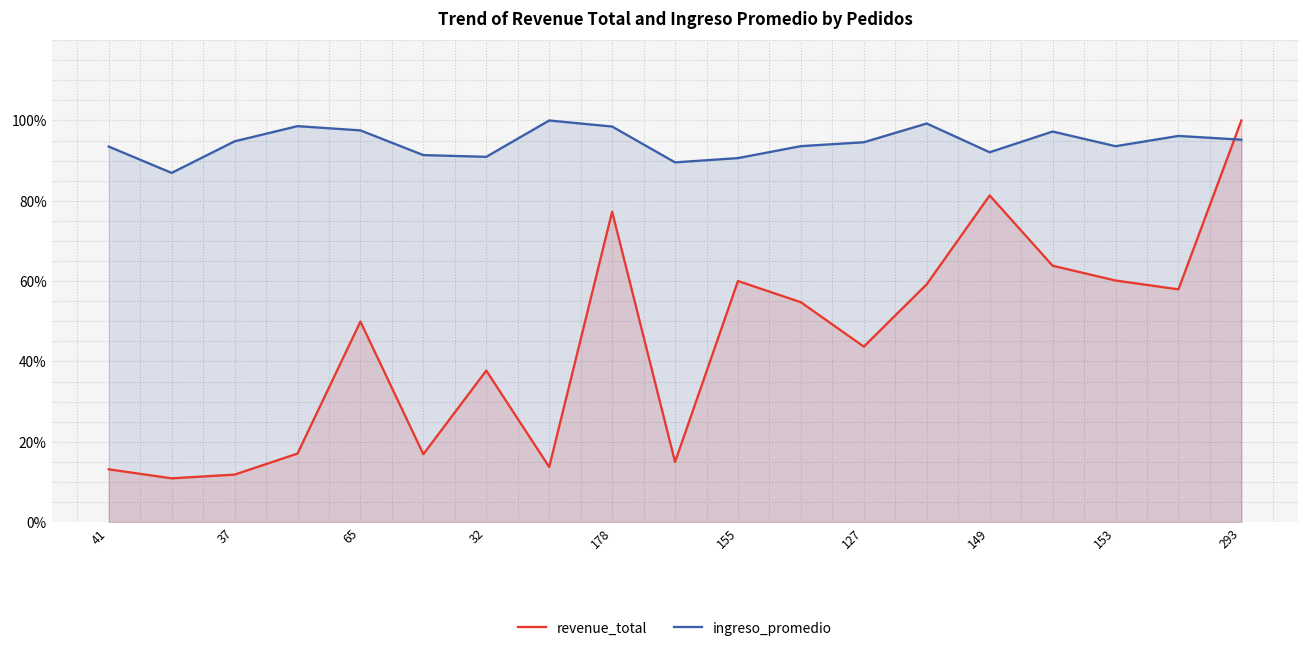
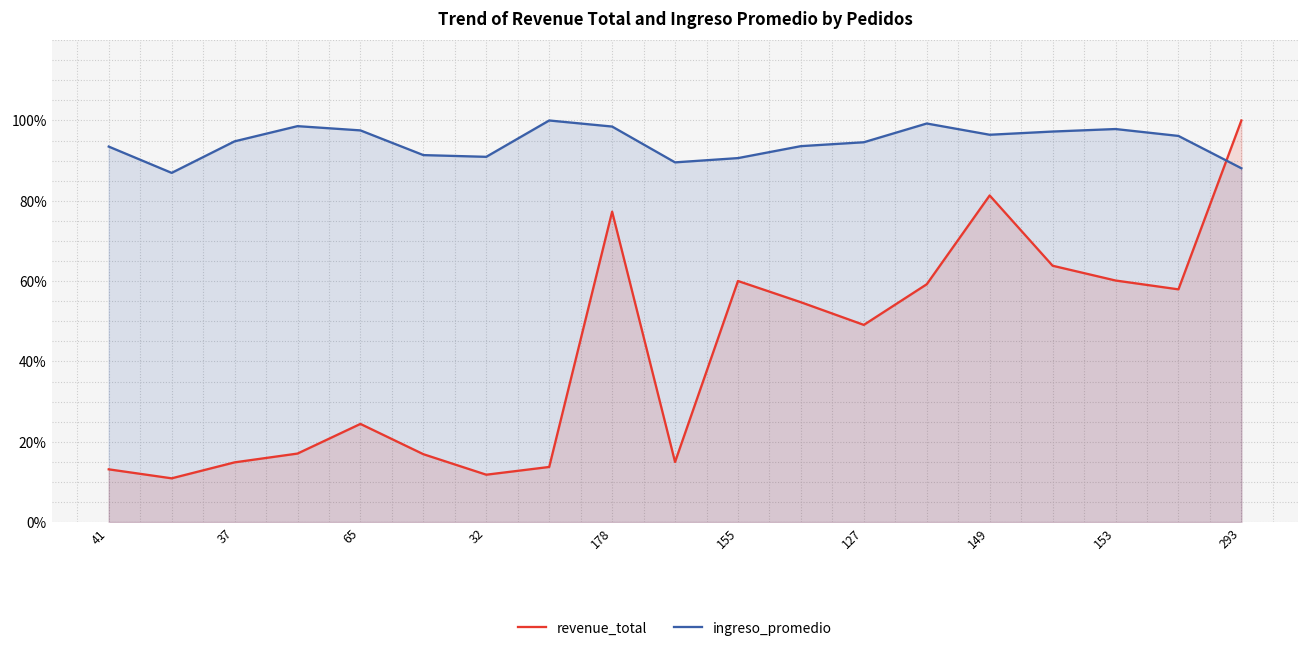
revenue_total, 37: 12% -> 15%
revenue_total, 65: 50% -> 24%
revenue_total, 32: 38% -> 12%
revenue_total, 127: 44% -> 49%
ingreso_promedio, 149: 92% -> 96%
ingreso_promedio, 153: 94% -> 98%
ingreso_promedio, 293: 95% -> 88%
